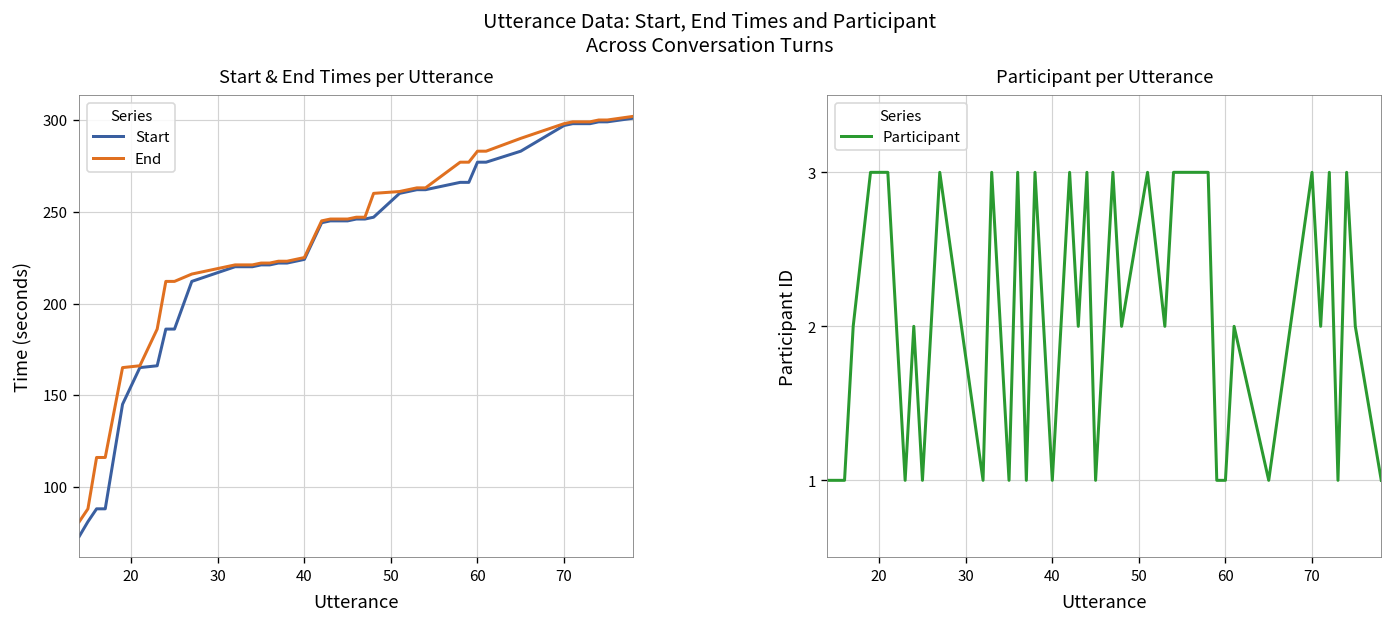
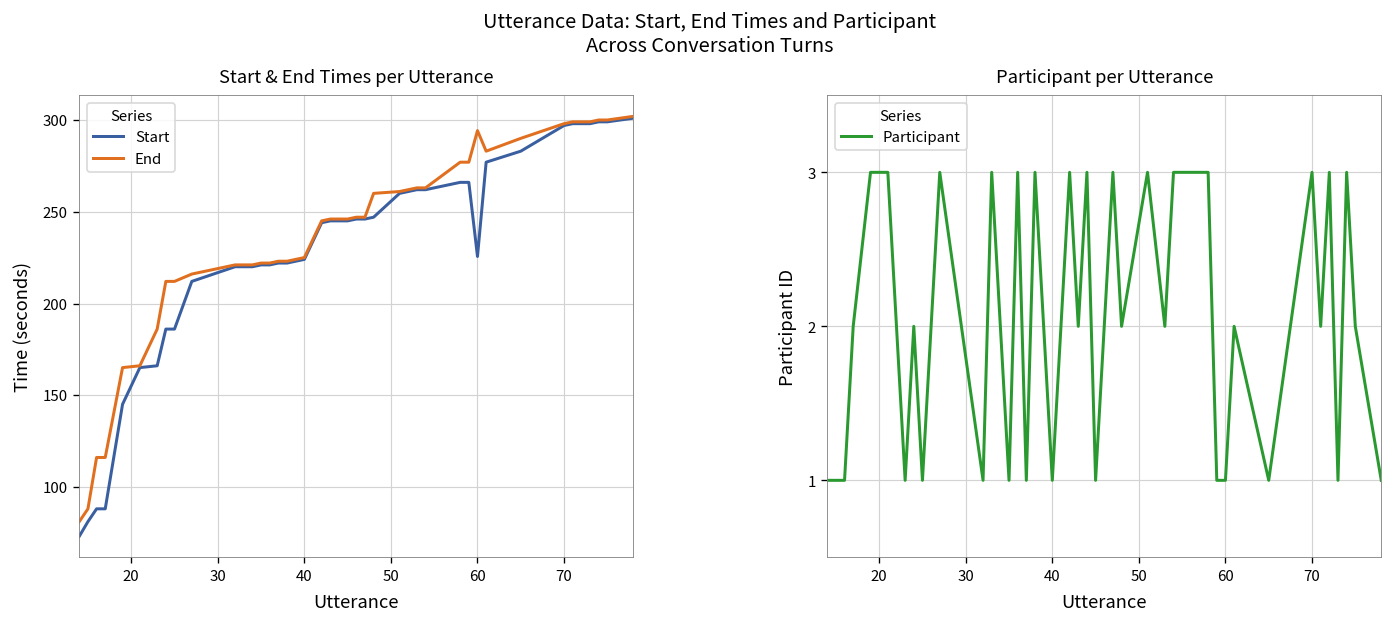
Start & End Times per Utterance, Start, 60: 277 -> 226
Start & End Times per Utterance, End, 60: 283 -> 294
